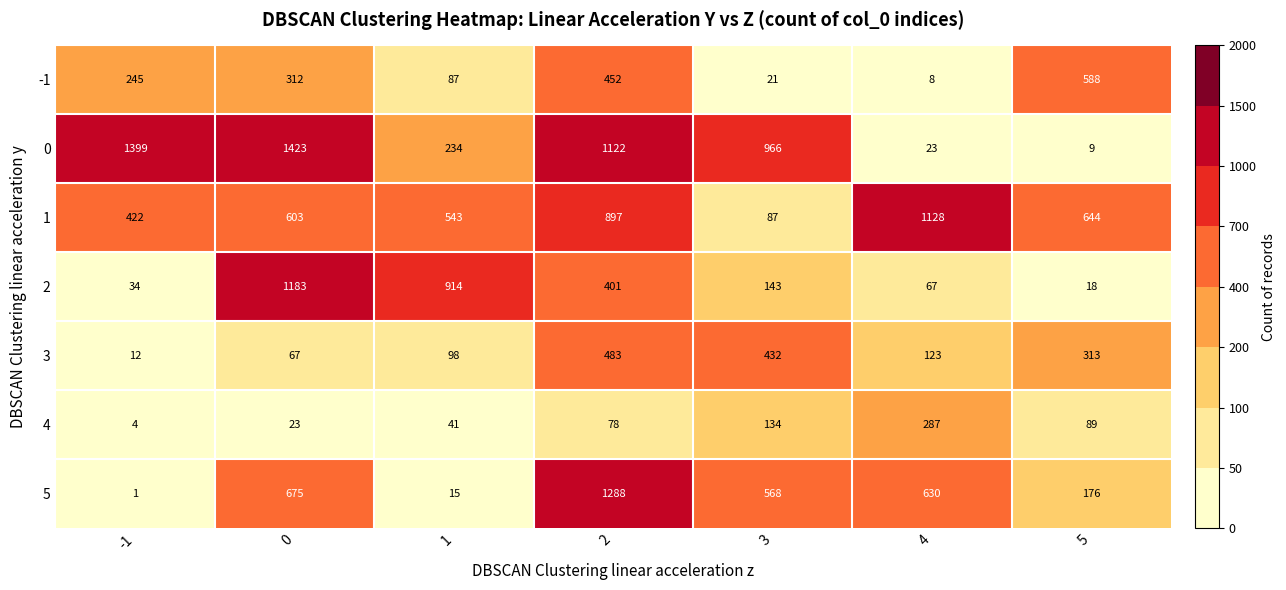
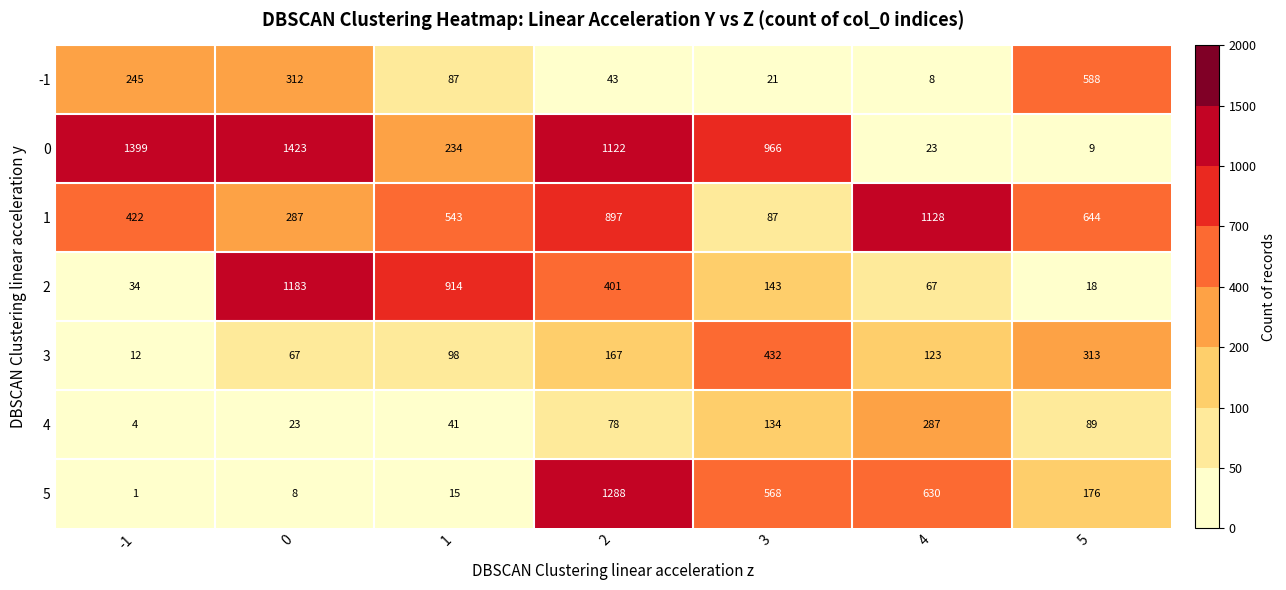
-1, 2: 452 -> 43
1, 0: 603 -> 287
3, 2: 483 -> 167
5, 0: 675 -> 8
